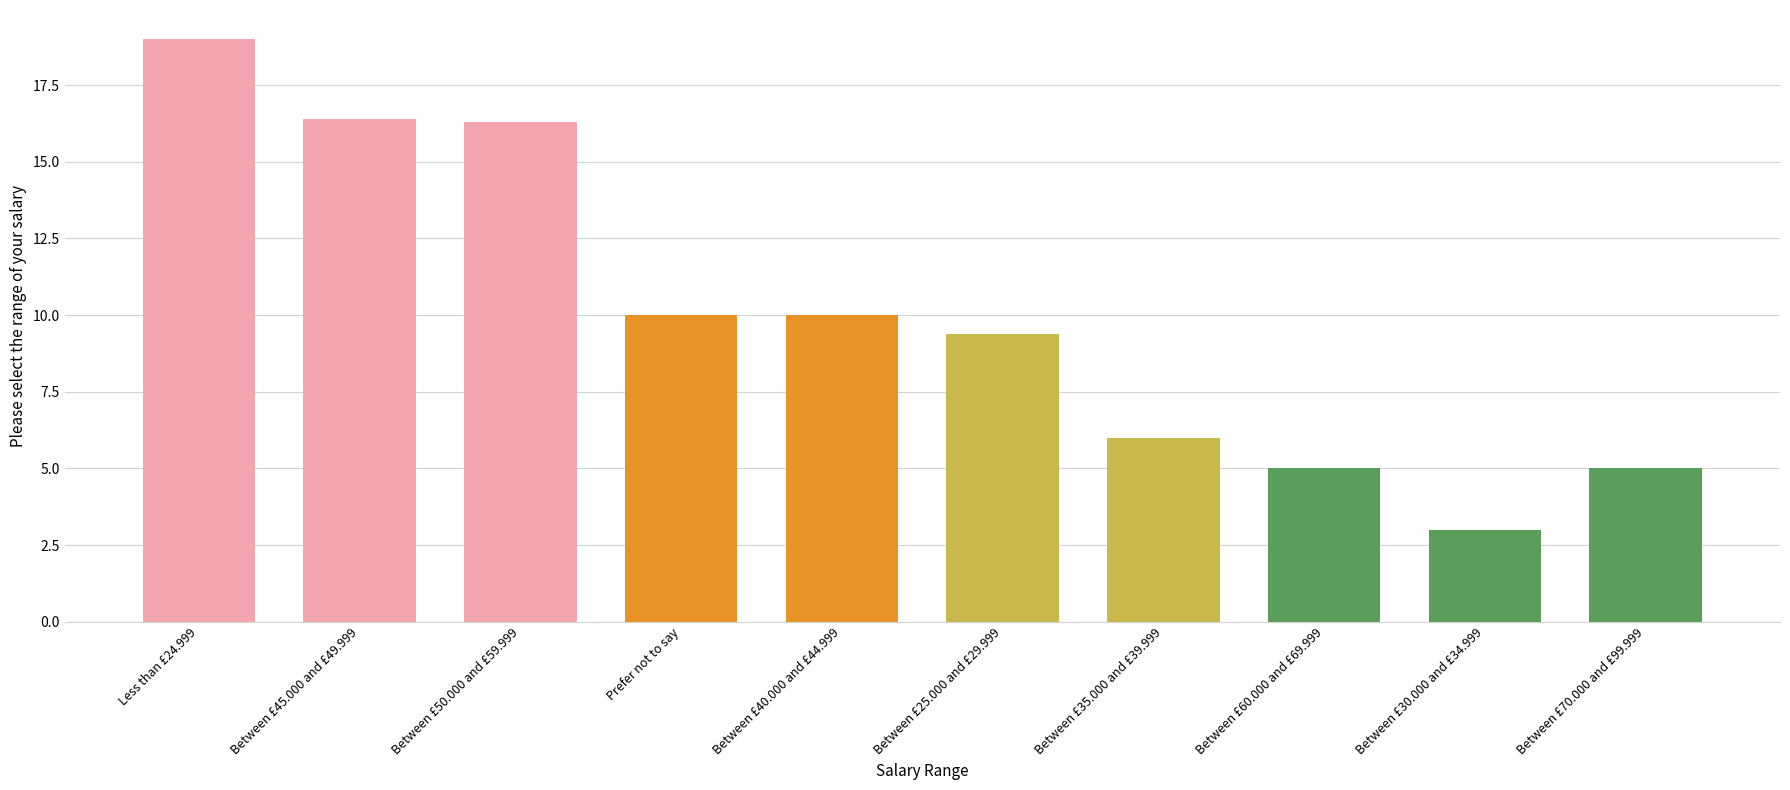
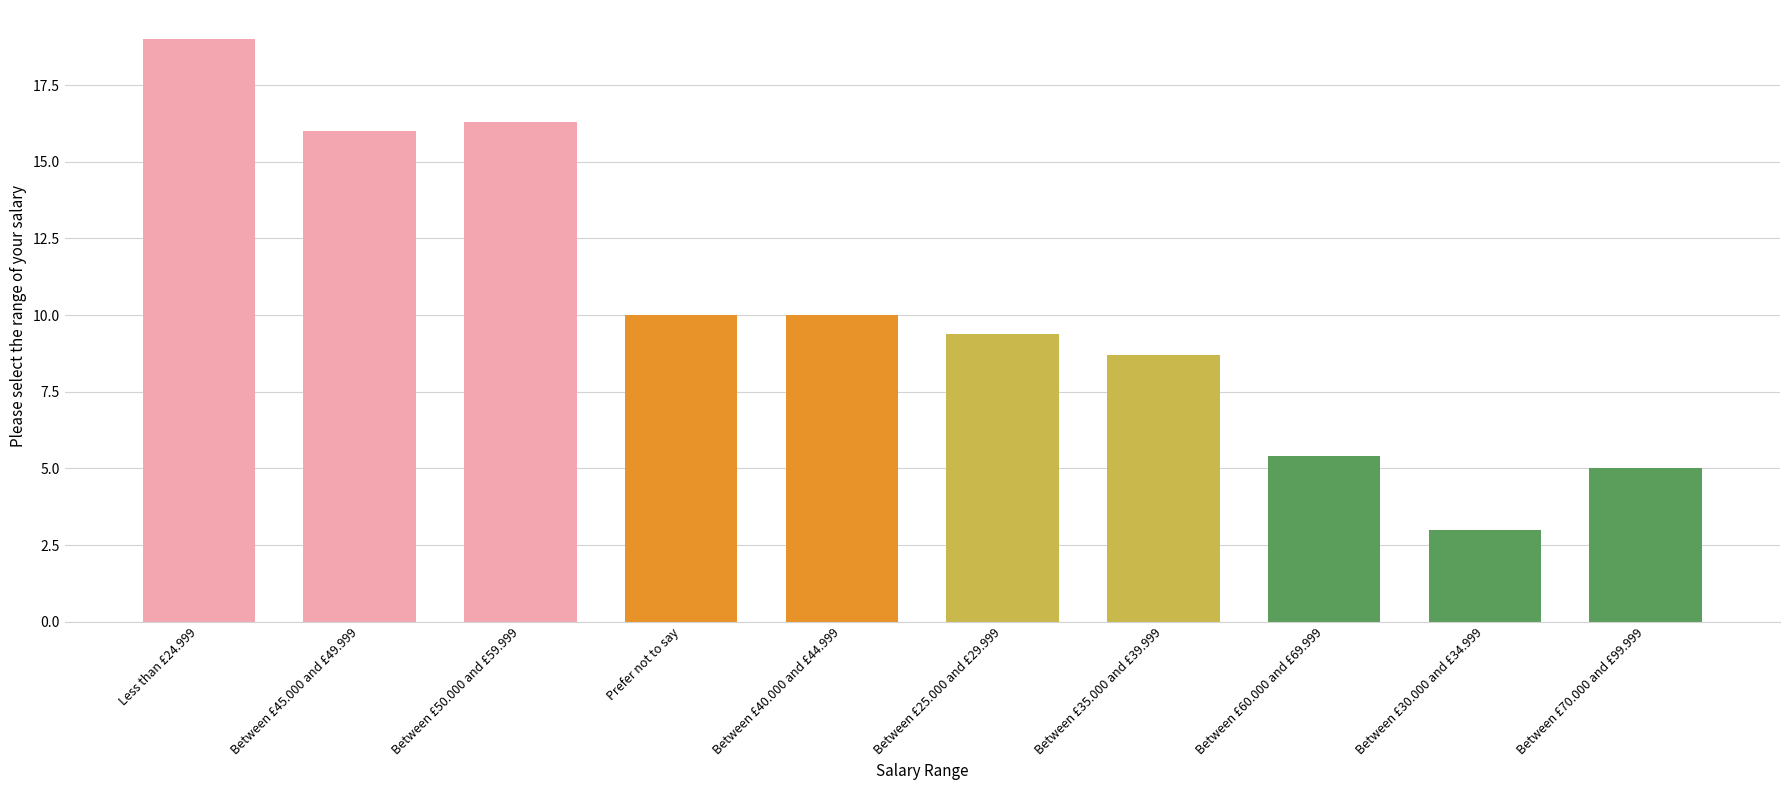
Between £45.000 and £49.999: 16.4 -> 16.0
Between £35.000 and £39.999: 6.0 -> 8.7
Between £60.000 and £69.999: 5.0 -> 5.4
